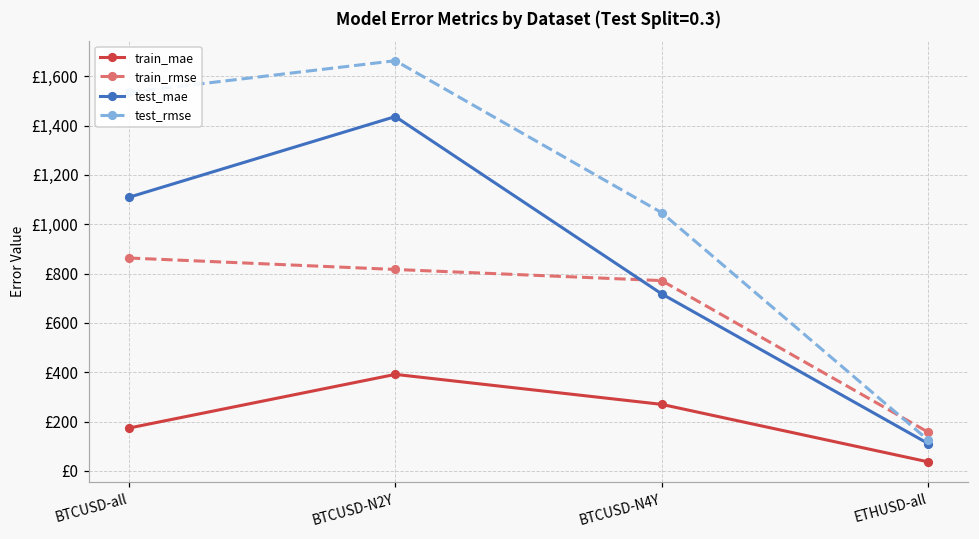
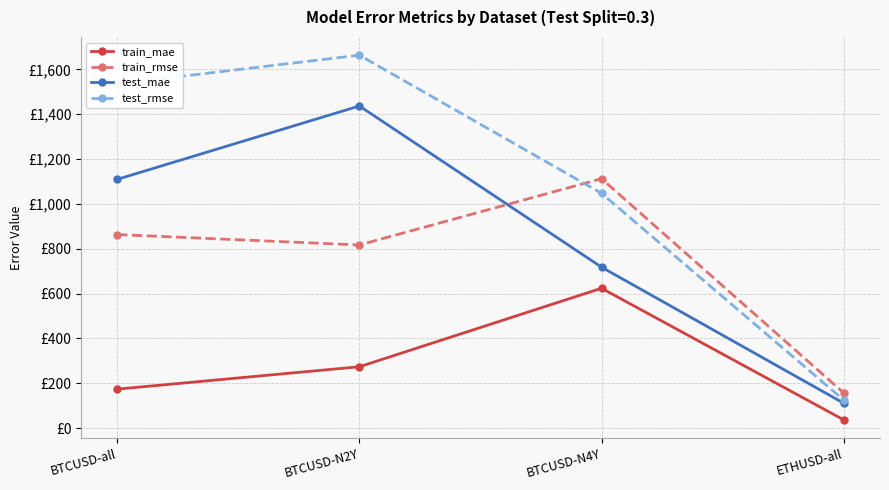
train_mae, BTCUSD-N2Y: £390 -> £270
train_mae, BTCUSD-N4Y: £270 -> £620
train_rmse, BTCUSD-N4Y: £770 -> £1,110
